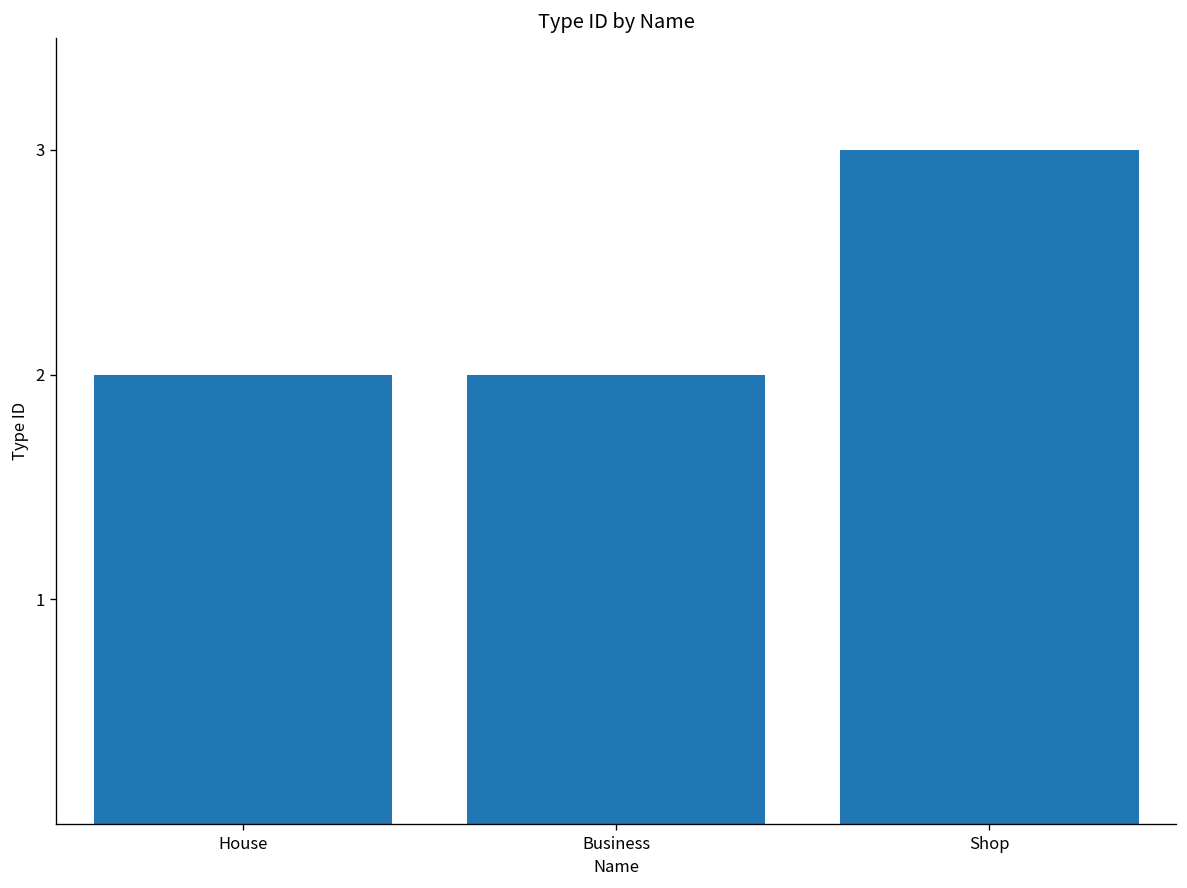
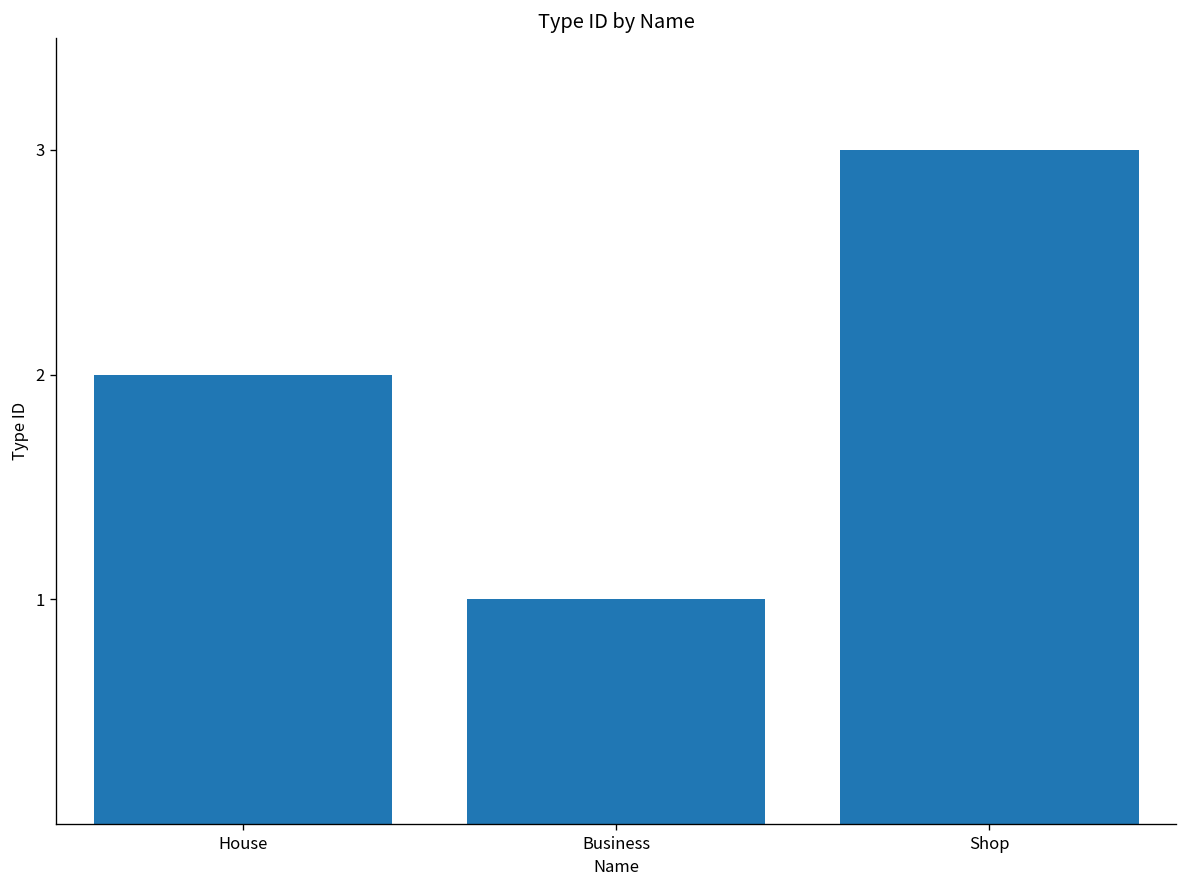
Business: 2 -> 1
